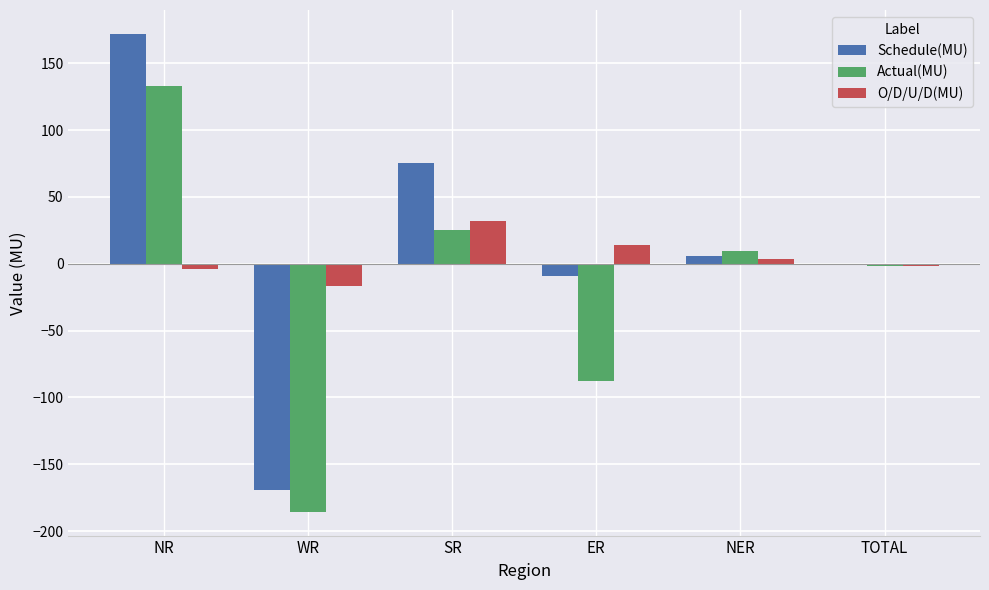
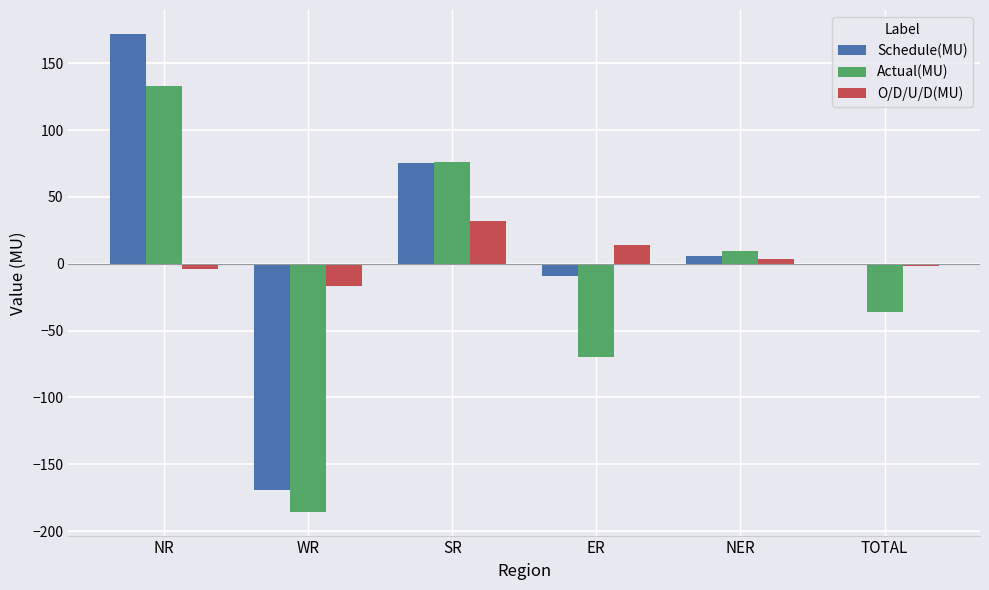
Actual(MU), SR: 25 -> 76
Actual(MU), ER: -88 -> -70
Actual(MU), TOTAL: -1 -> -36
